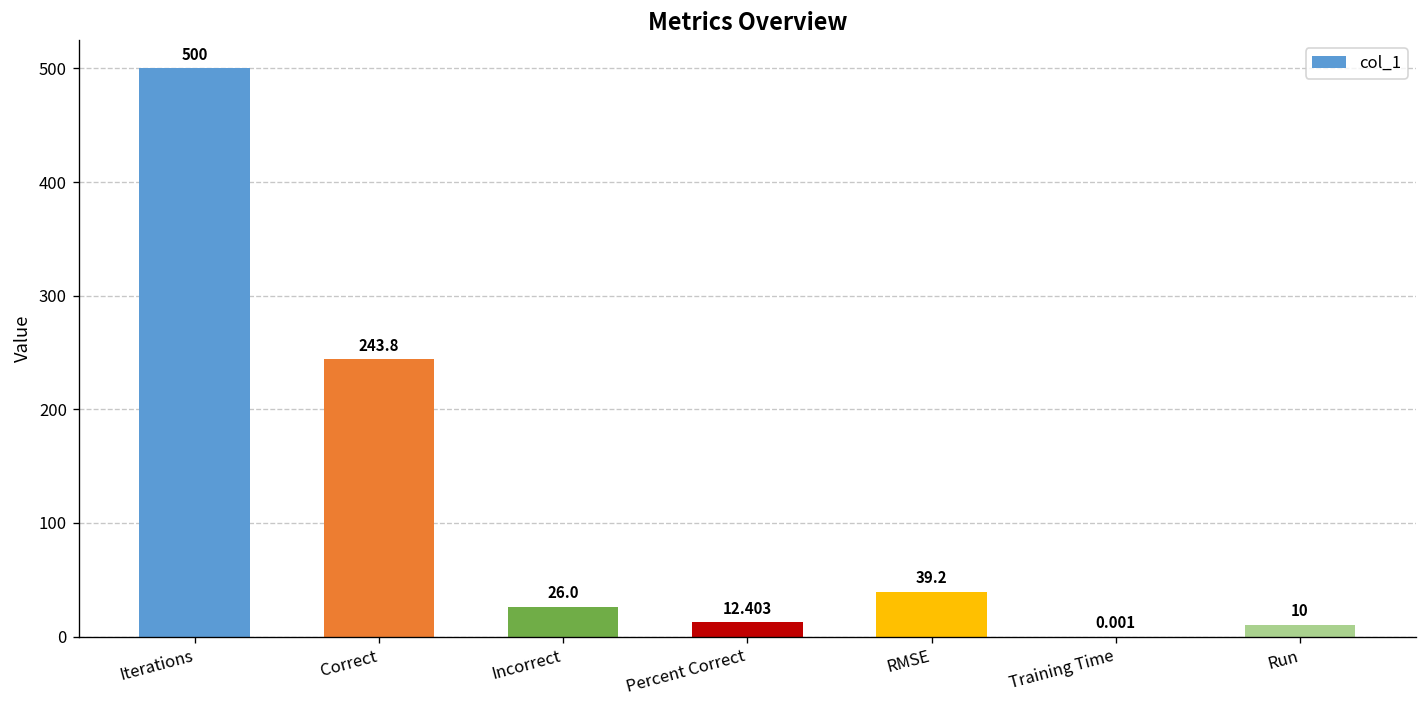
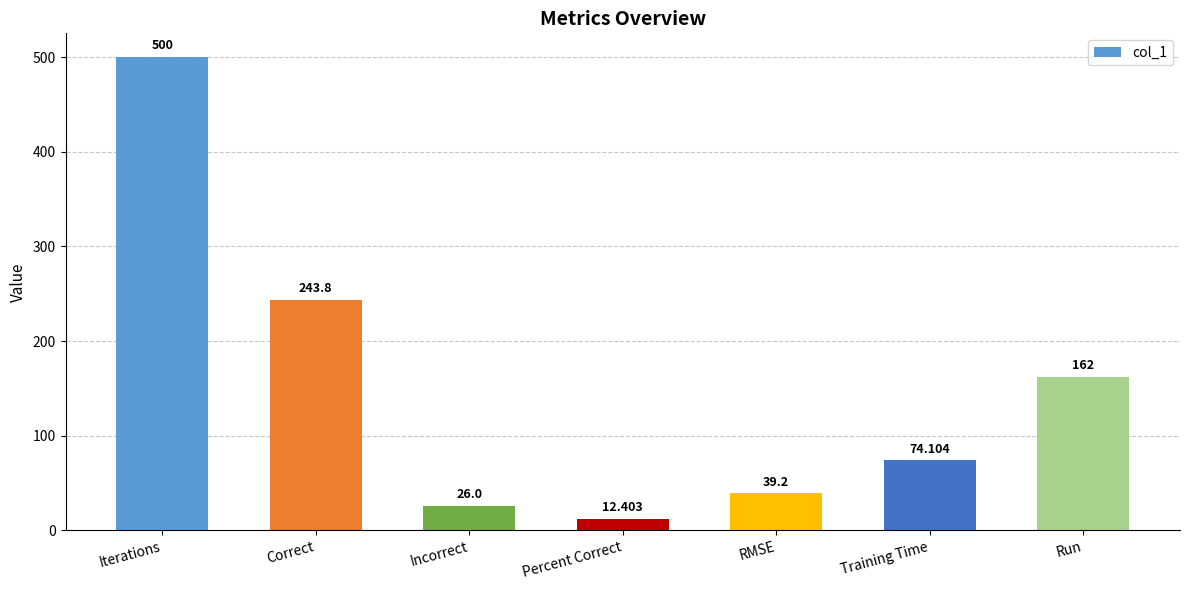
Training Time: 0.001 -> 74.104
Run: 10 -> 162
